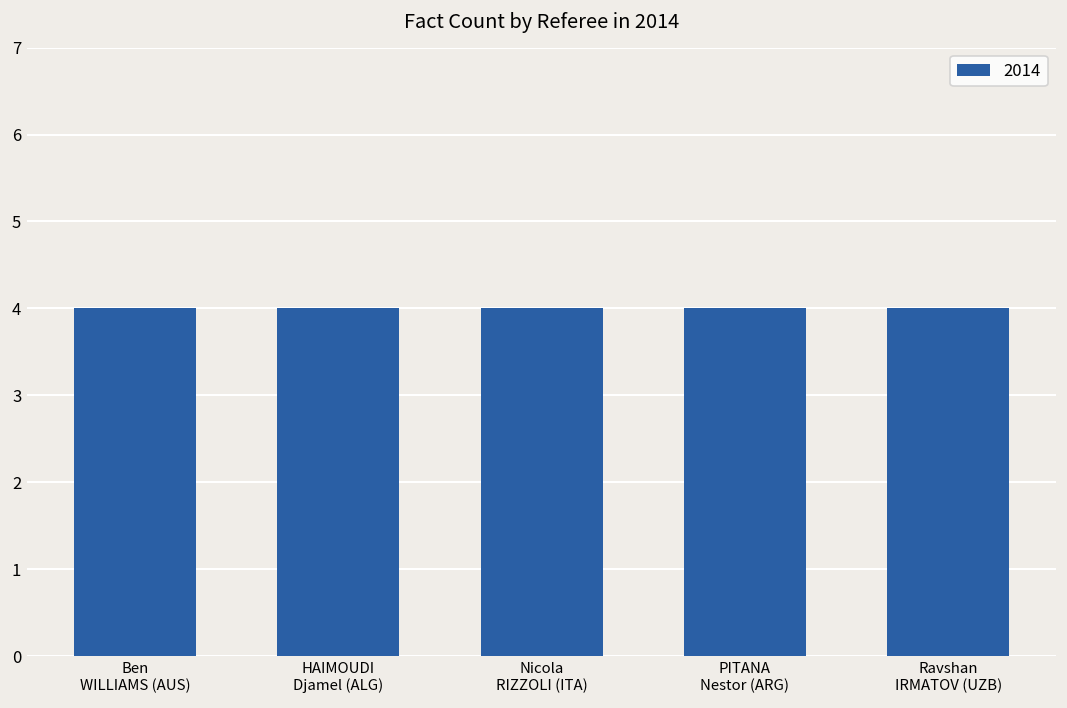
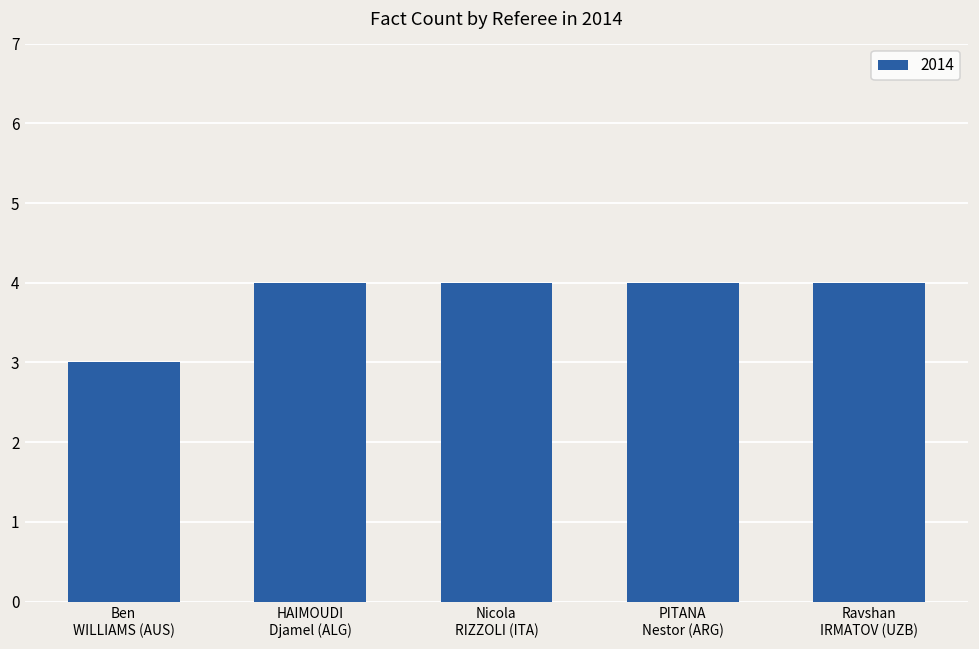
Ben WILLIAMS (AUS): 4 -> 3
